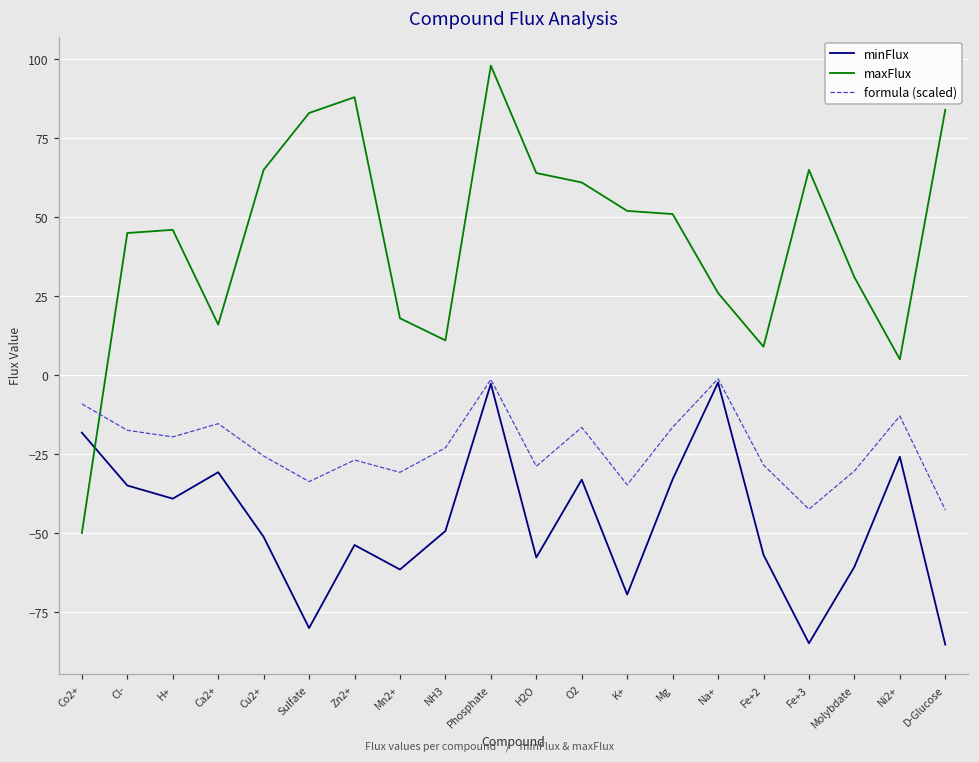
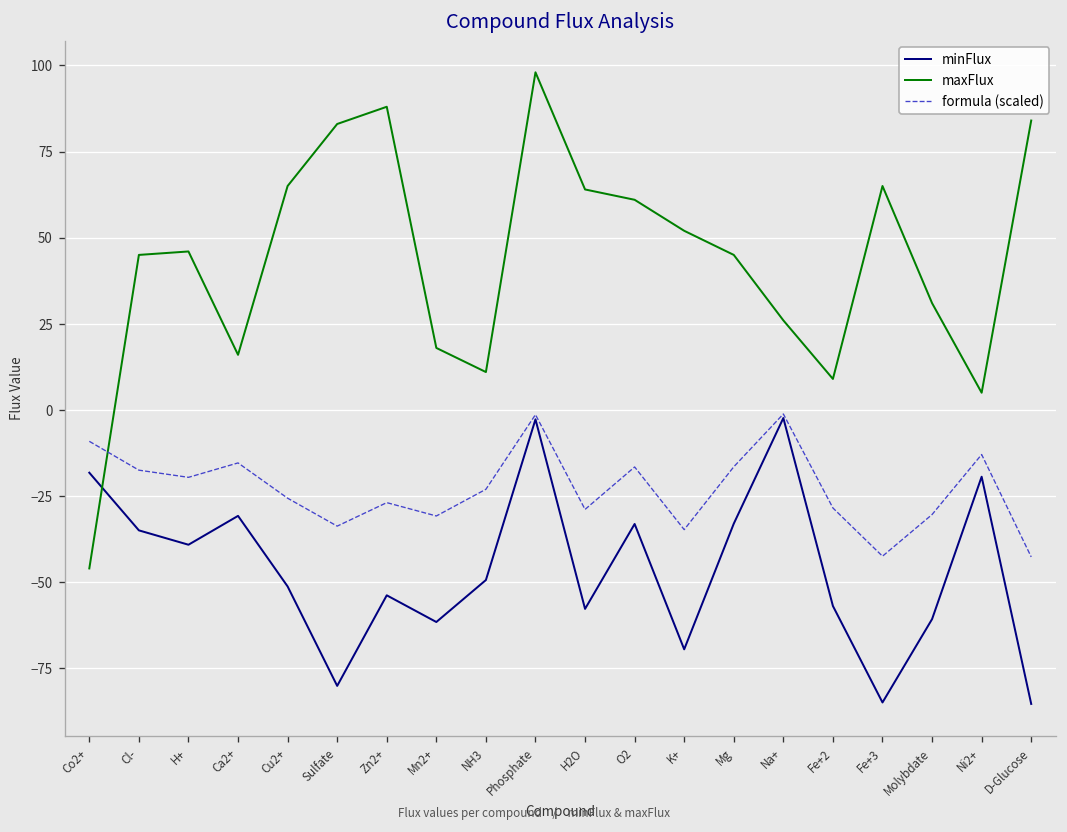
maxFlux, Co2+: -50 -> -46
maxFlux, Mg: 51 -> 45
minFlux, Ni2+: -26 -> -19
